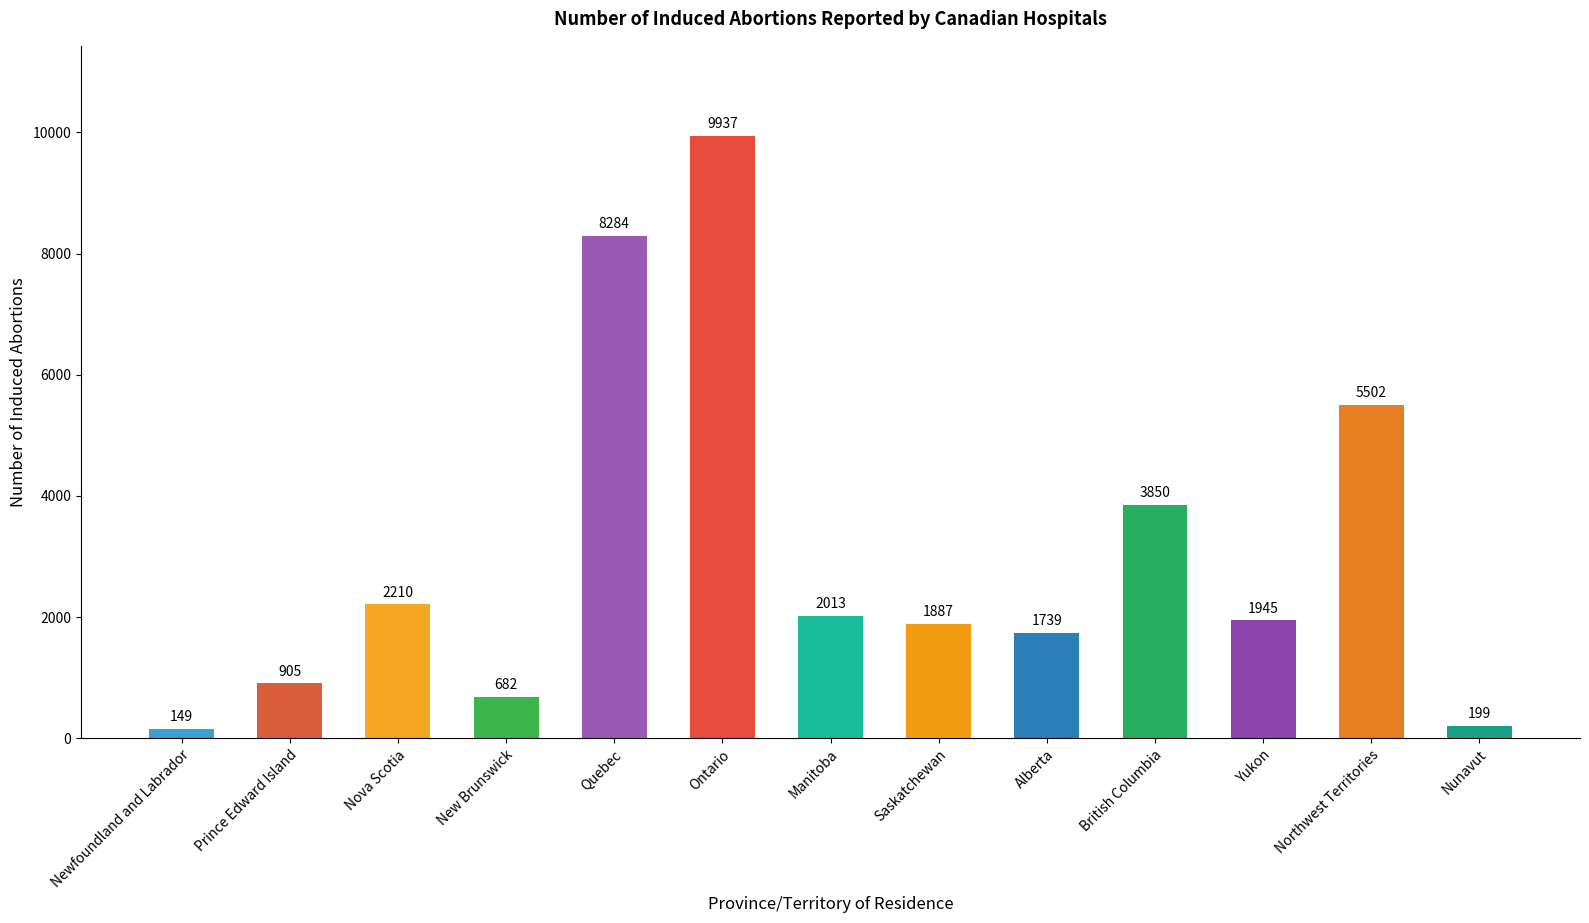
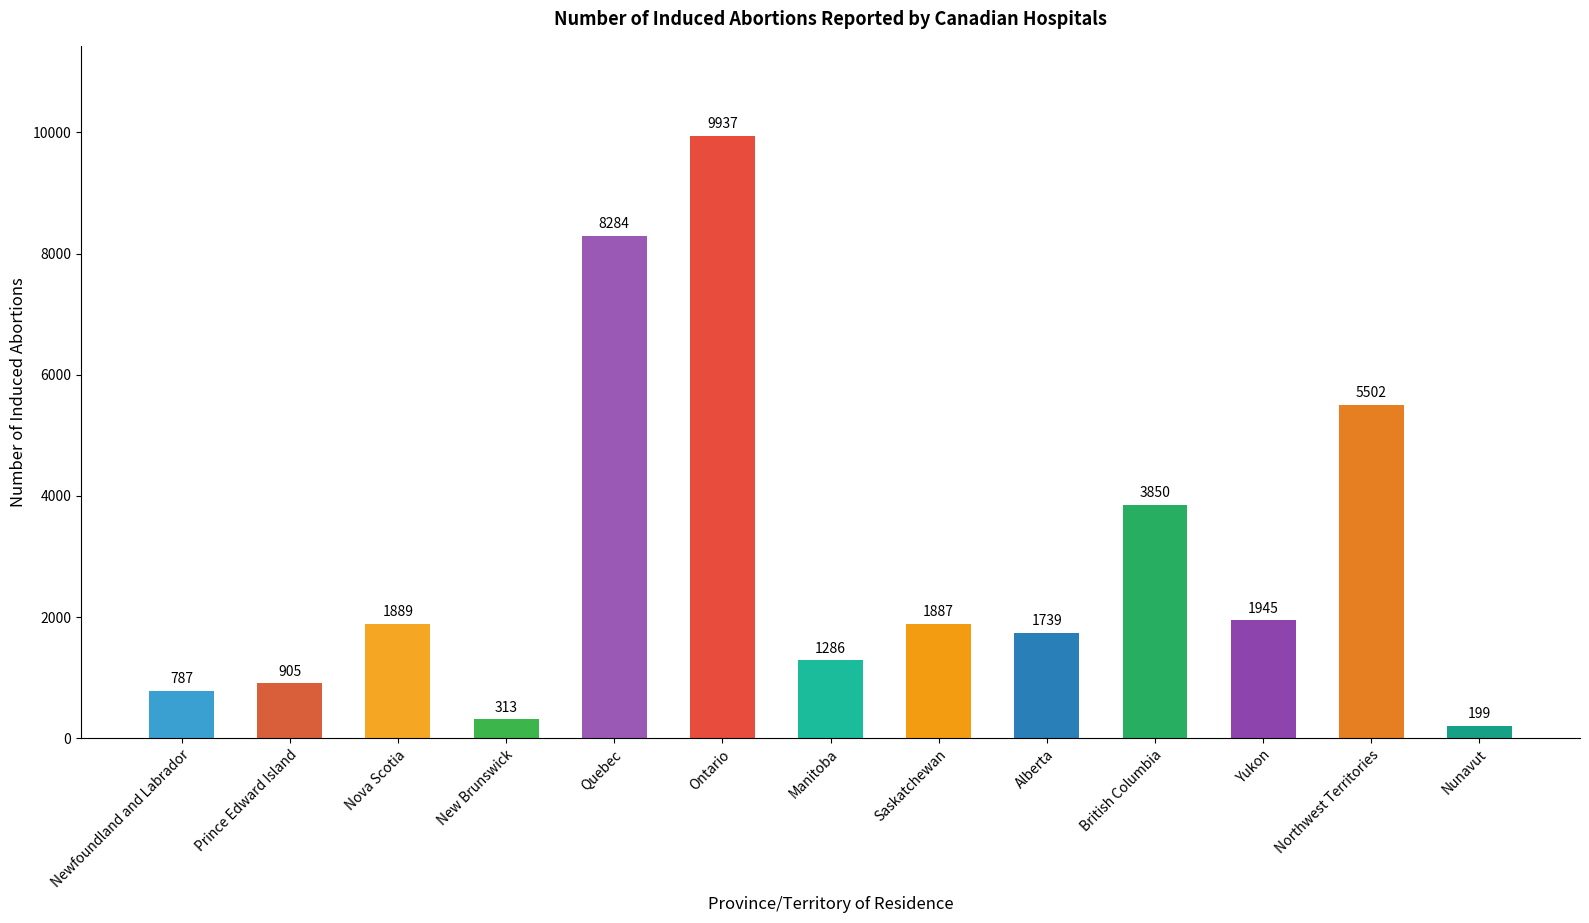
Newfoundland and Labrador: 149 -> 787
Nova Scotia: 2210 -> 1889
New Brunswick: 682 -> 313
Manitoba: 2013 -> 1286
